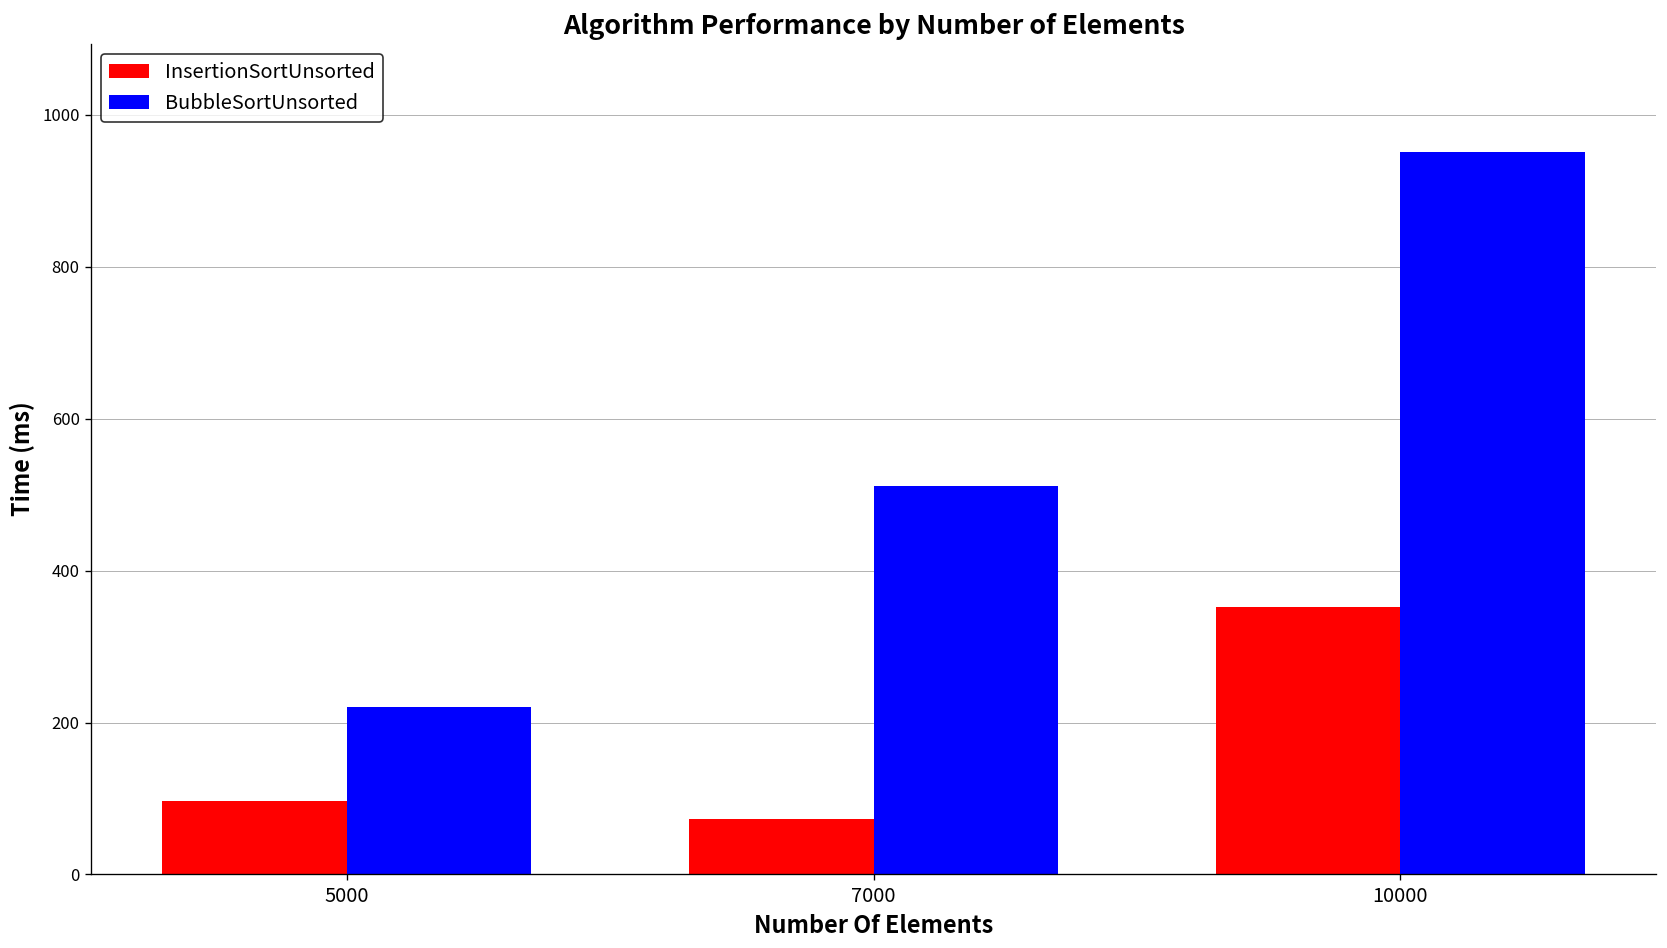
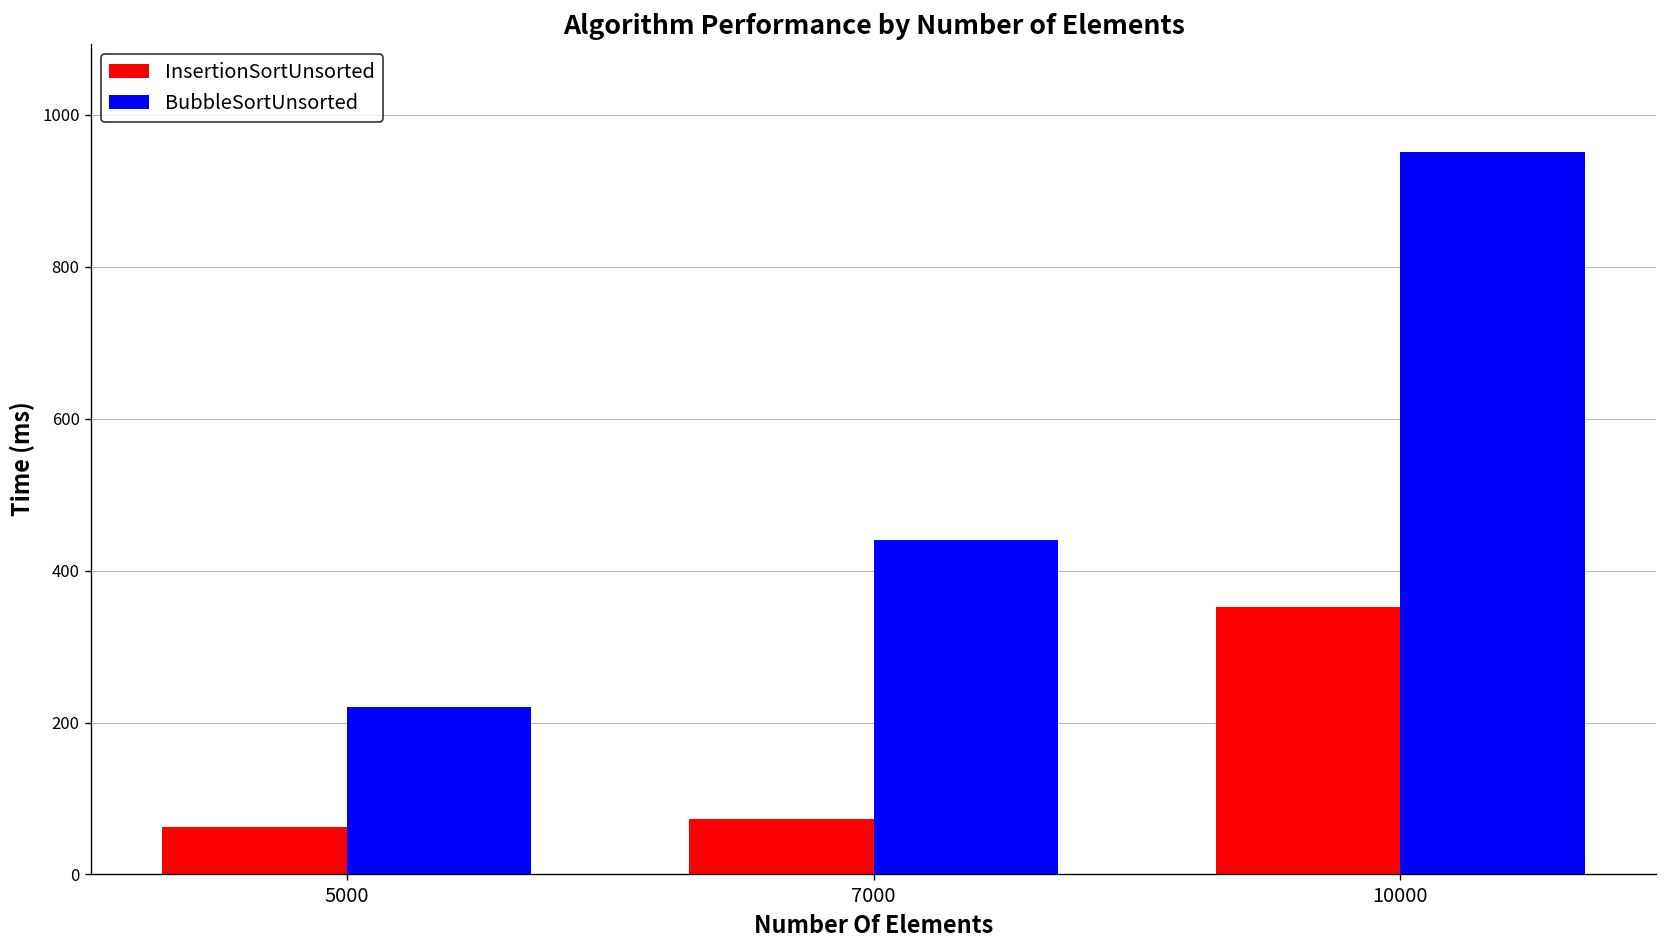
InsertionSortUnsorted, 5000: 100 -> 60
BubbleSortUnsorted, 7000: 510 -> 440
